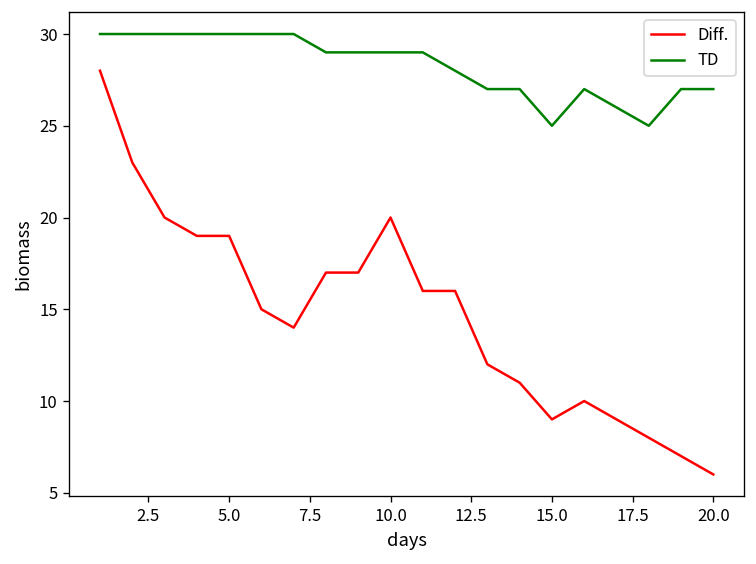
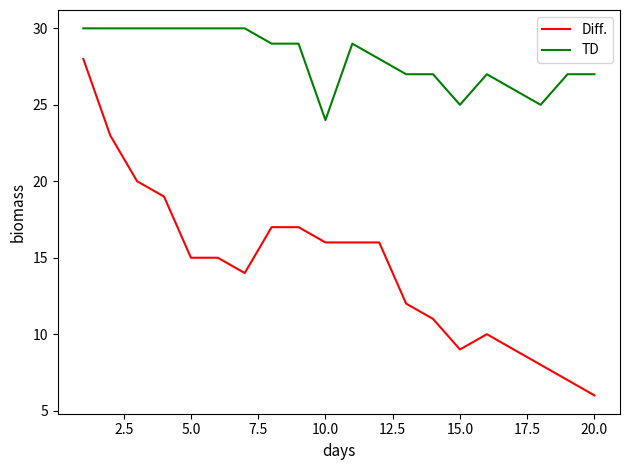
Diff., 5.0: 19 -> 15
Diff., 10.0: 20 -> 16
TD, 10.0: 29 -> 24
